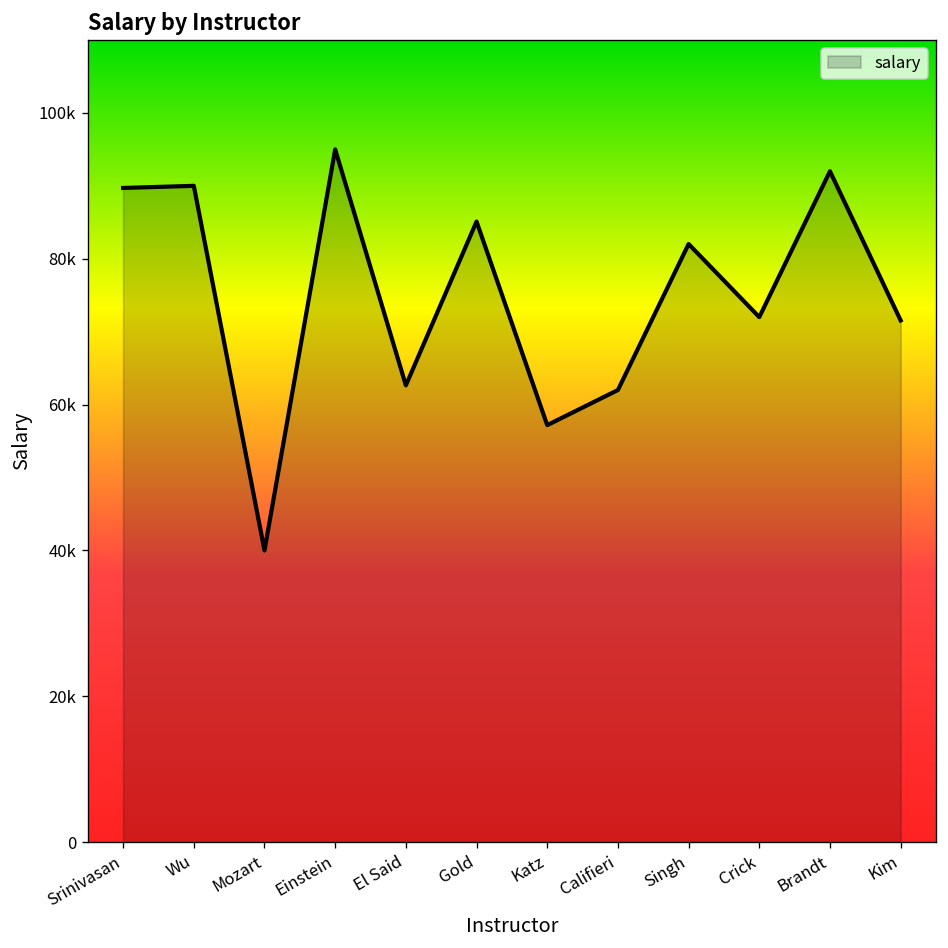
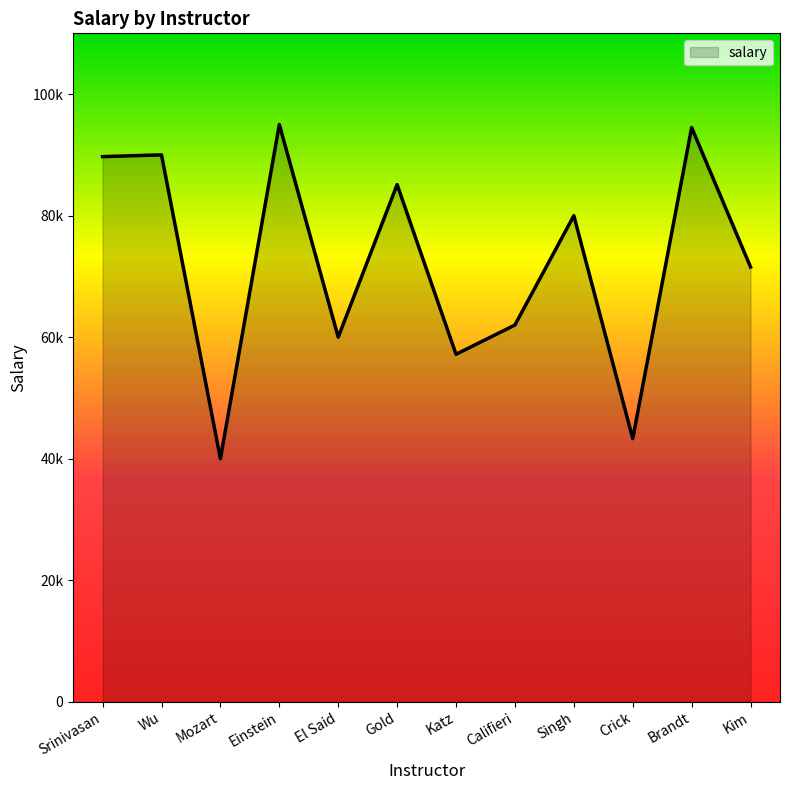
El Said: 63000 -> 60000
Singh: 82000 -> 80000
Crick: 72000 -> 43000
Brandt: 92000 -> 94000
